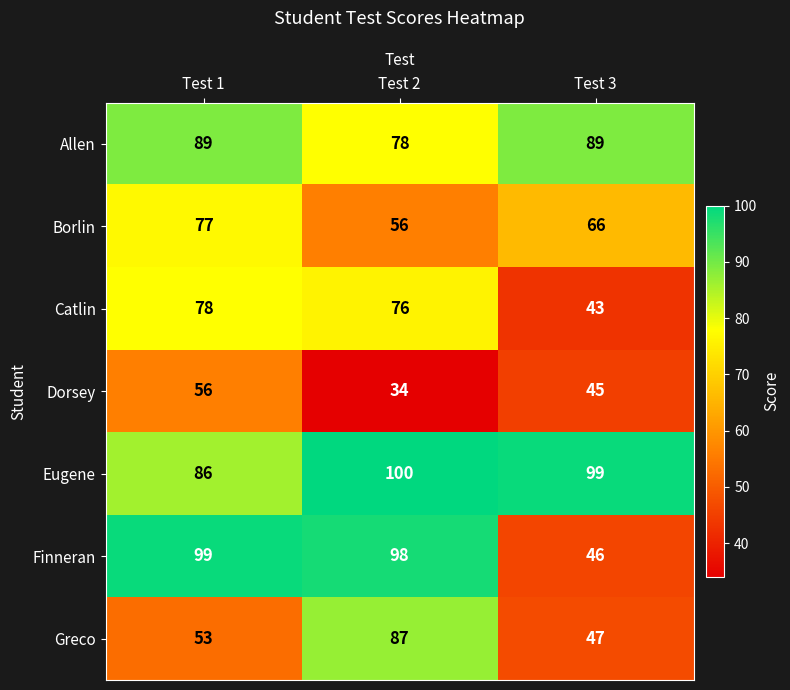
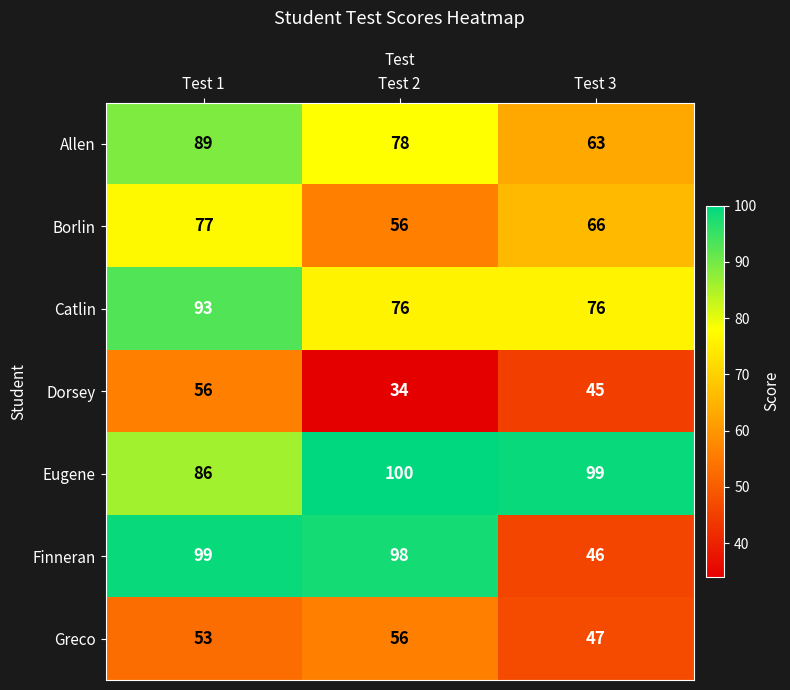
Allen, Test 3: 89 -> 63
Catlin, Test 1: 78 -> 93
Catlin, Test 3: 43 -> 76
Greco, Test 2: 87 -> 56
